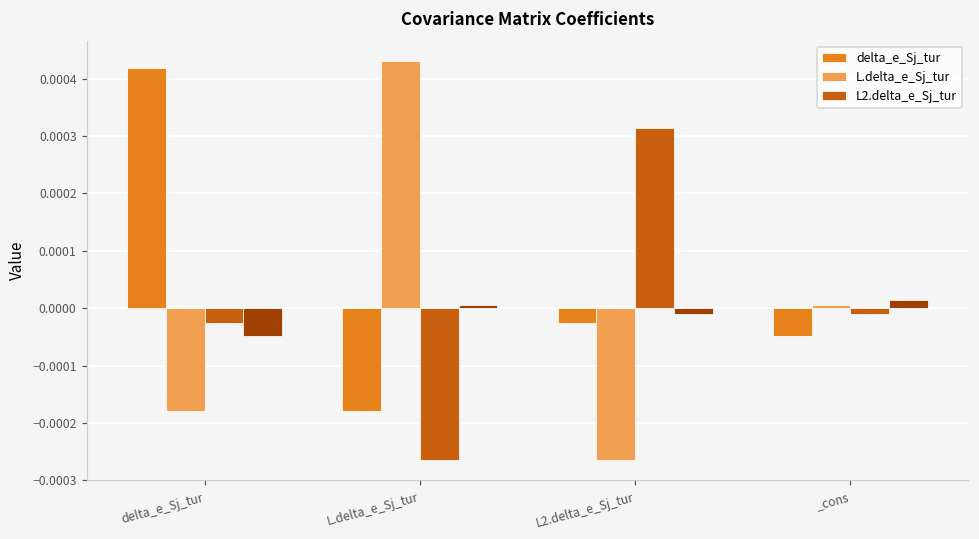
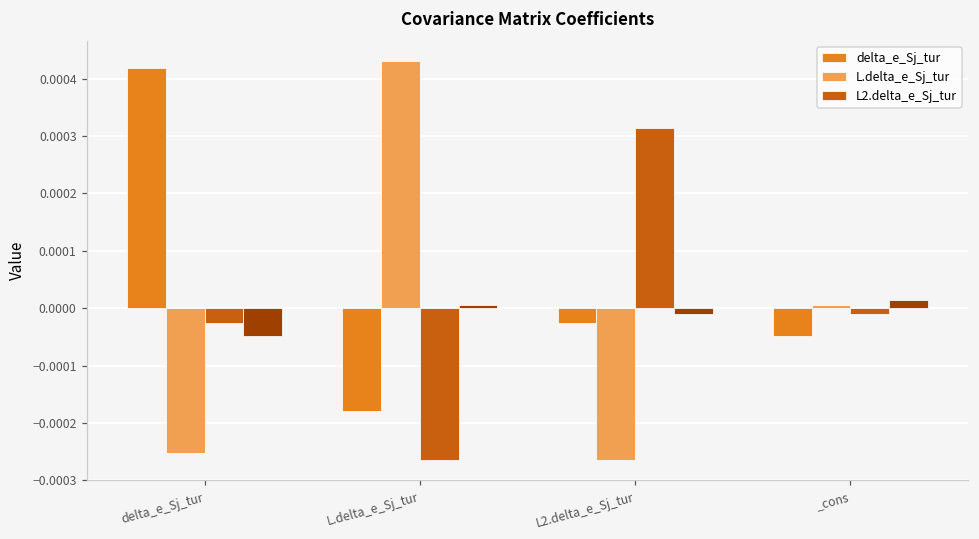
L.delta_e_Sj_tur, delta_e_Sj_tur: -0.00018 -> -0.00025
